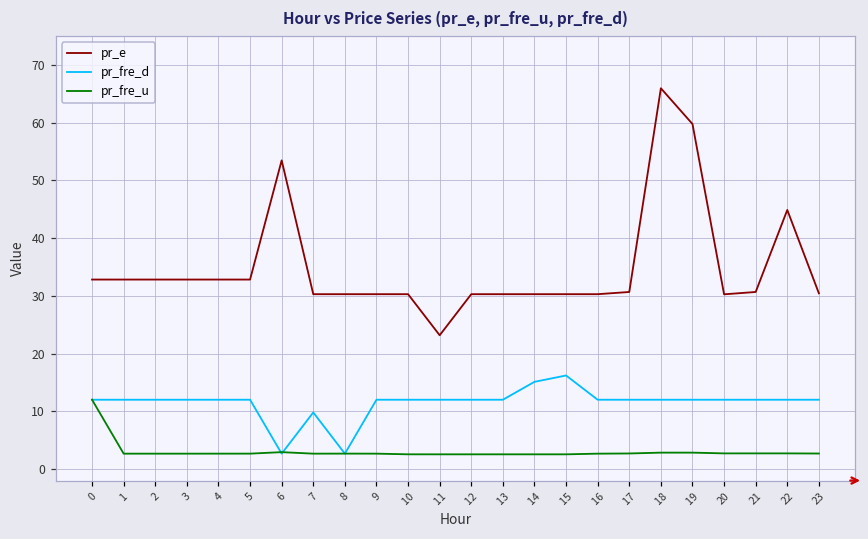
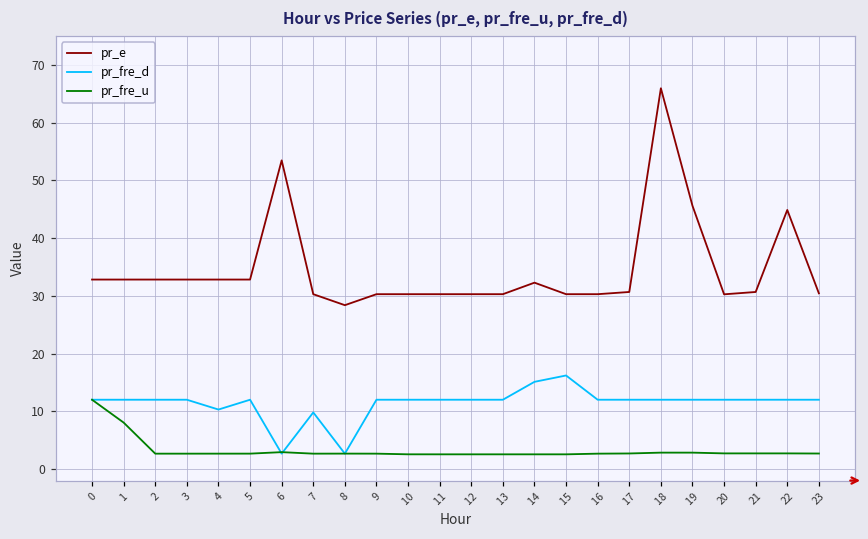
pr_fre_u, 1: 3 -> 8
pr_fre_d, 4: 12 -> 10
pr_e, 8: 30 -> 28
pr_e, 11: 23 -> 30
pr_e, 14: 30 -> 32
pr_e, 19: 60 -> 46
